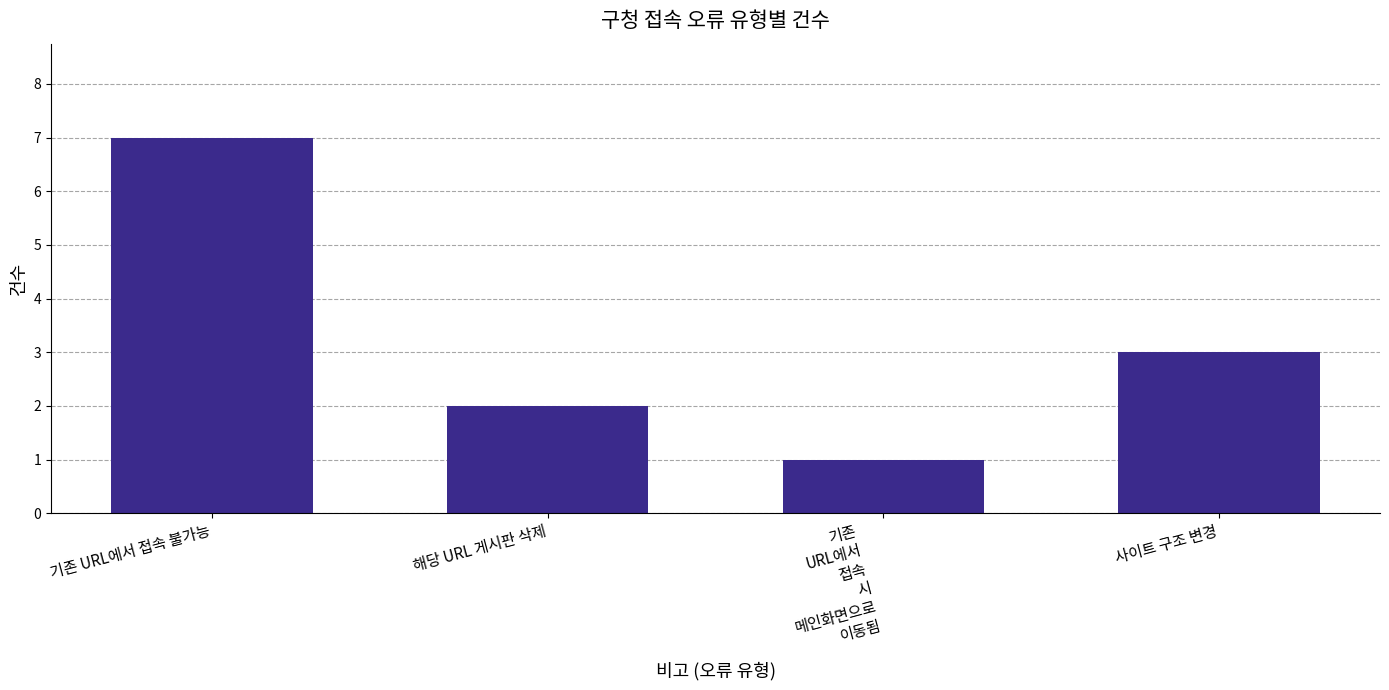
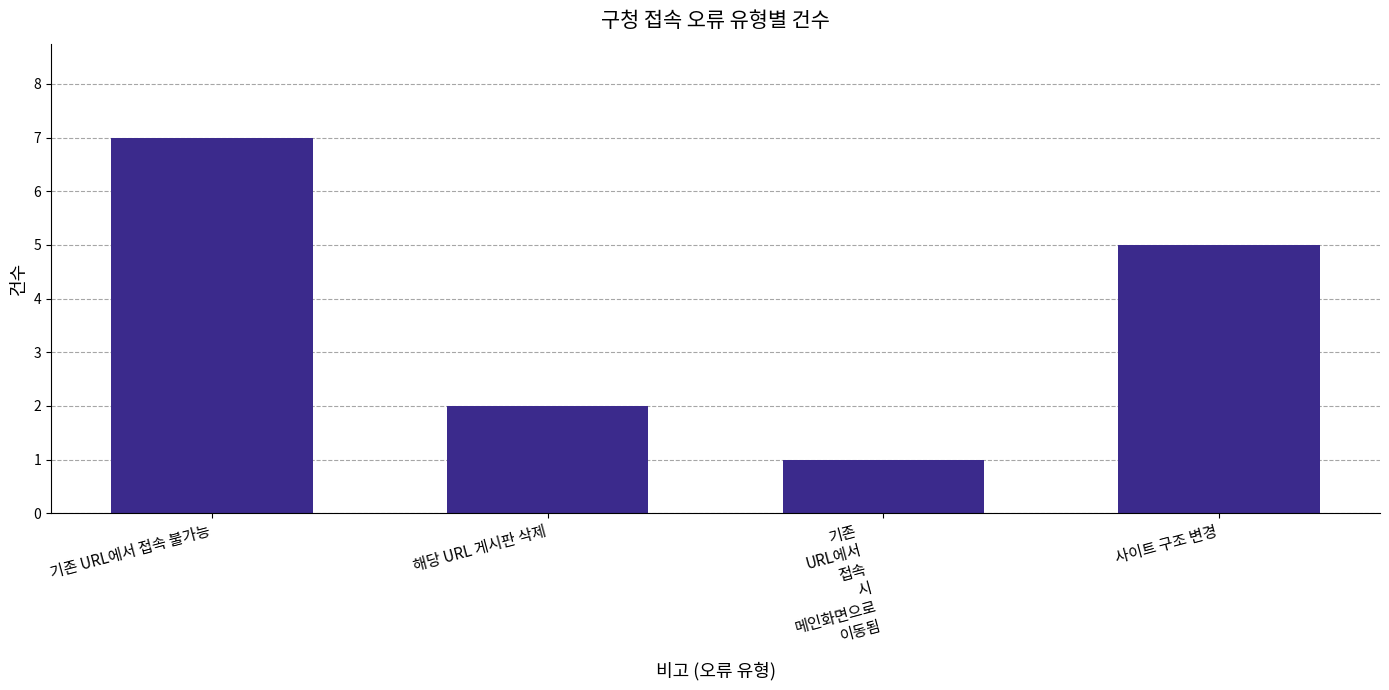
사이트 구조 변경: 3 -> 5
